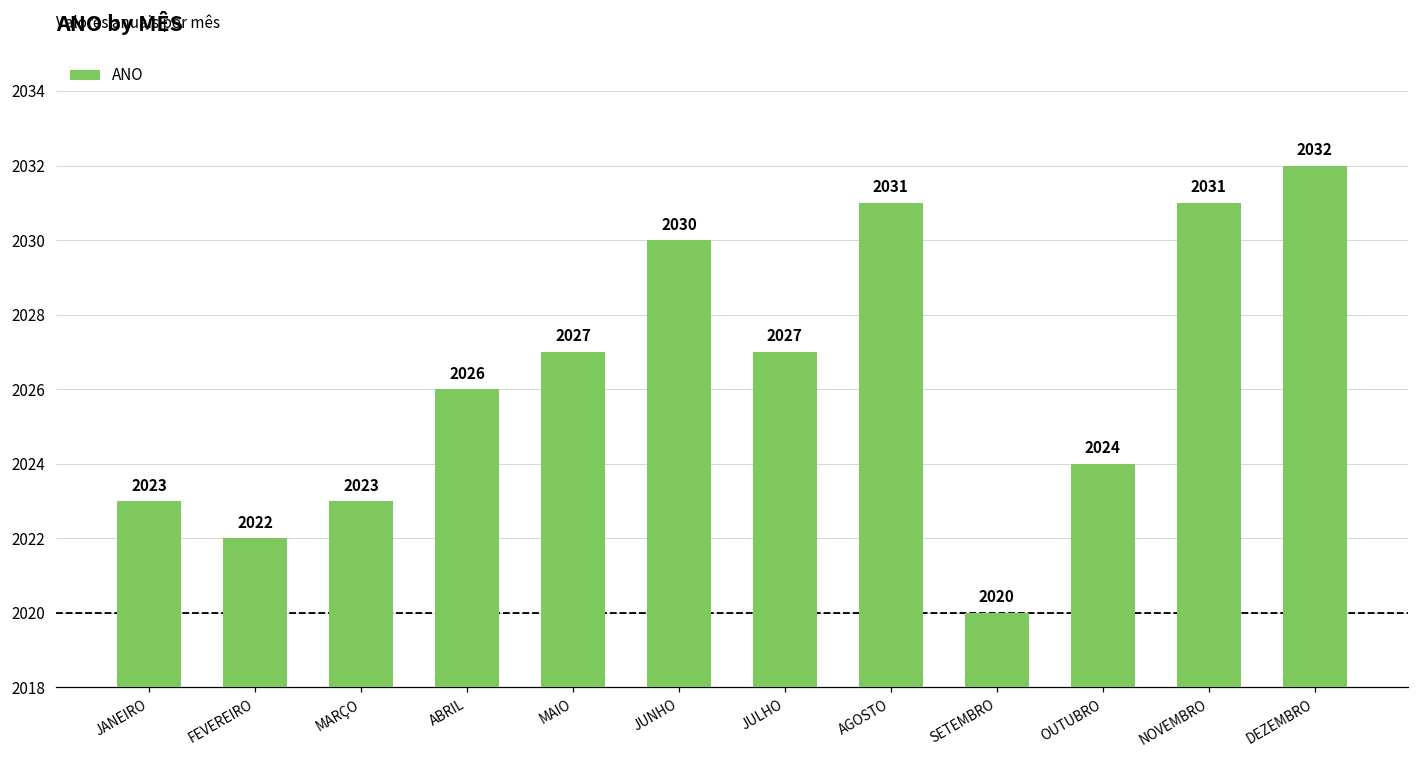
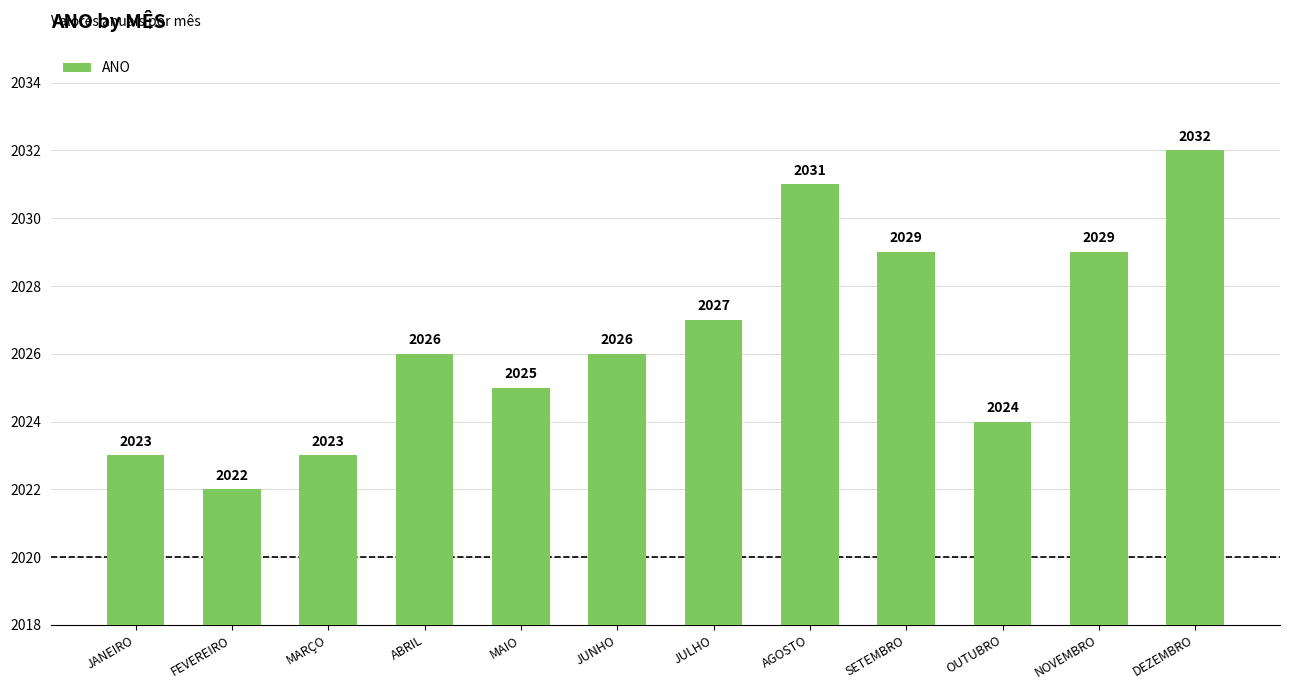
MAIO: 2027 -> 2025
JUNHO: 2030 -> 2026
SETEMBRO: 2020 -> 2029
NOVEMBRO: 2031 -> 2029
